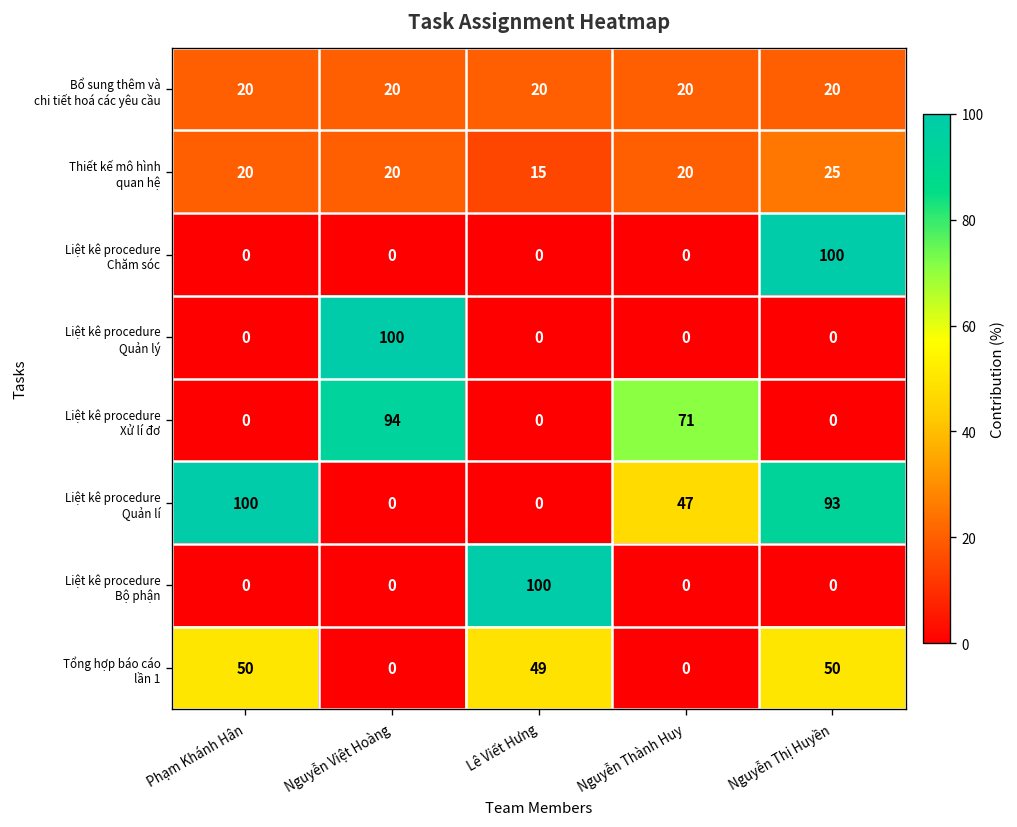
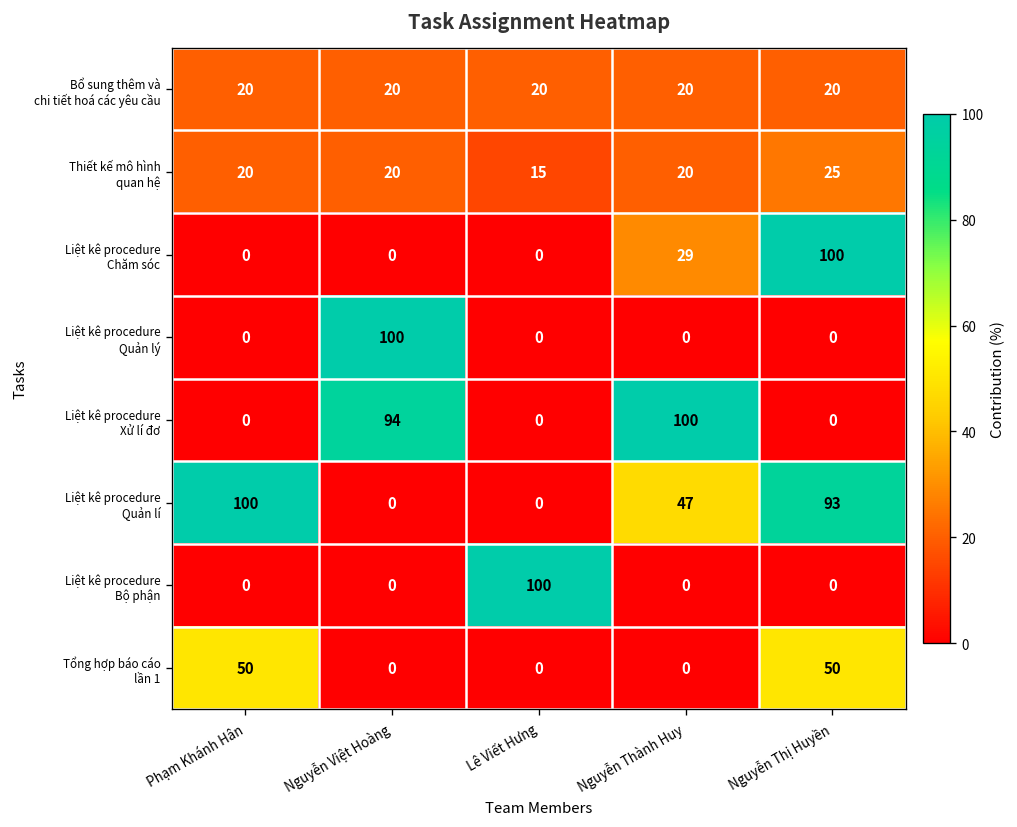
Liệt kê procedure Chăm sóc, Nguyễn Thành Huy: 0 -> 29
Liệt kê procedure Xử lí đơ, Nguyễn Thành Huy: 71 -> 100
Tổng hợp báo cáo lần 1, Lê Viết Hưng: 49 -> 0
